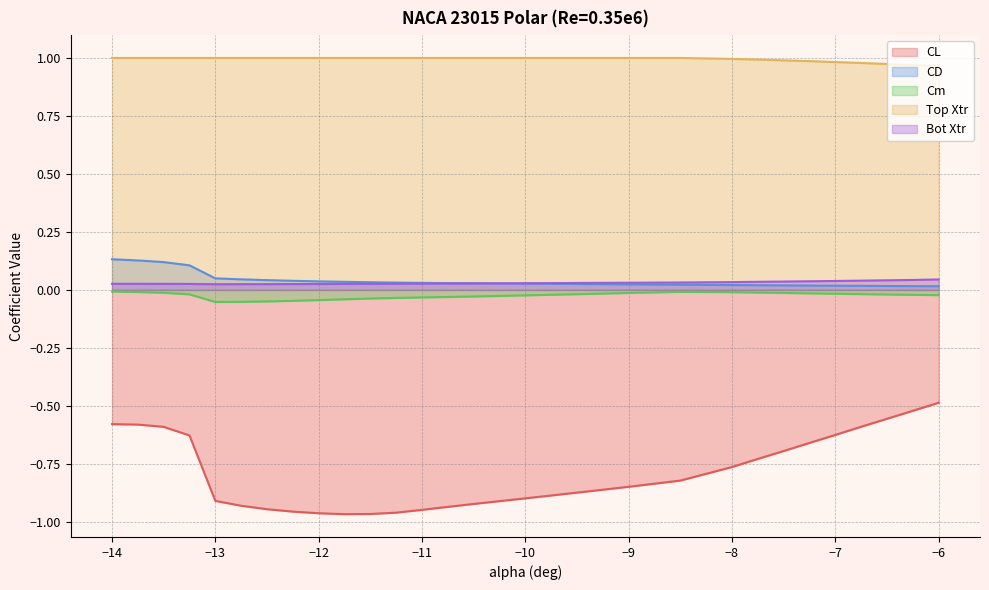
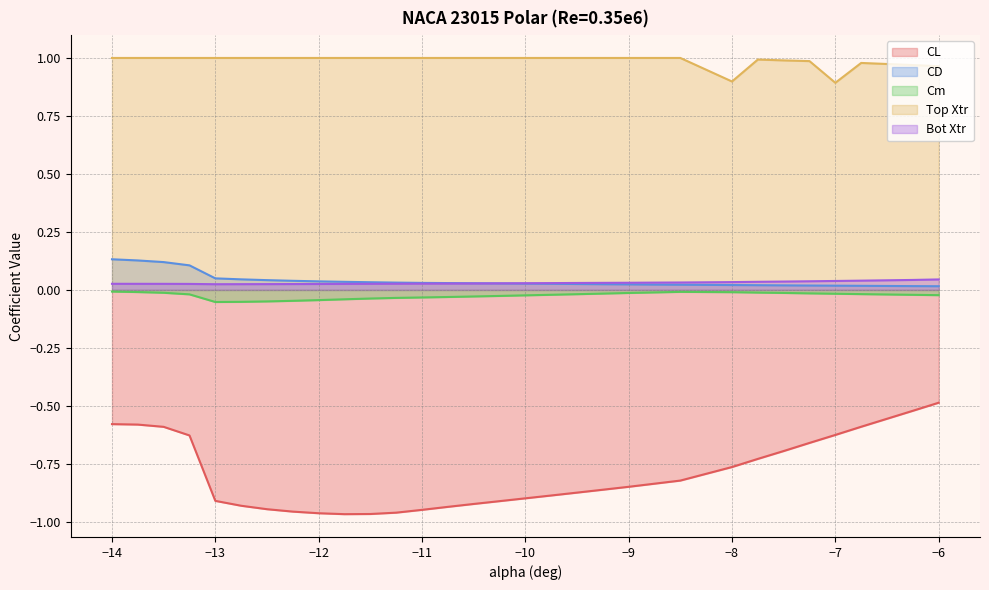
Top Xtr, −8: 1.00 -> 0.90
Top Xtr, −7: 0.98 -> 0.89
